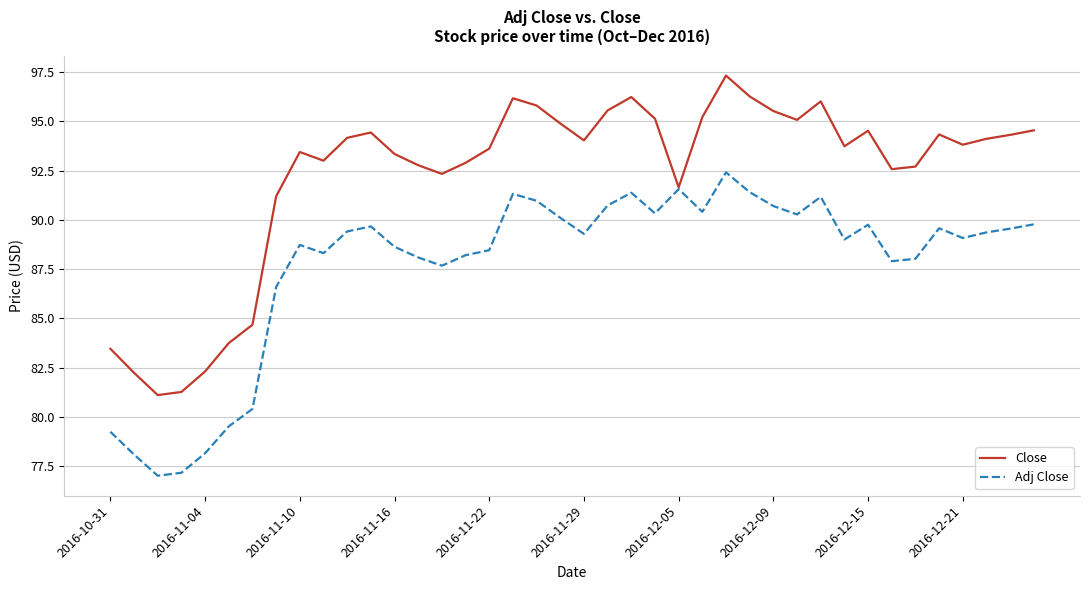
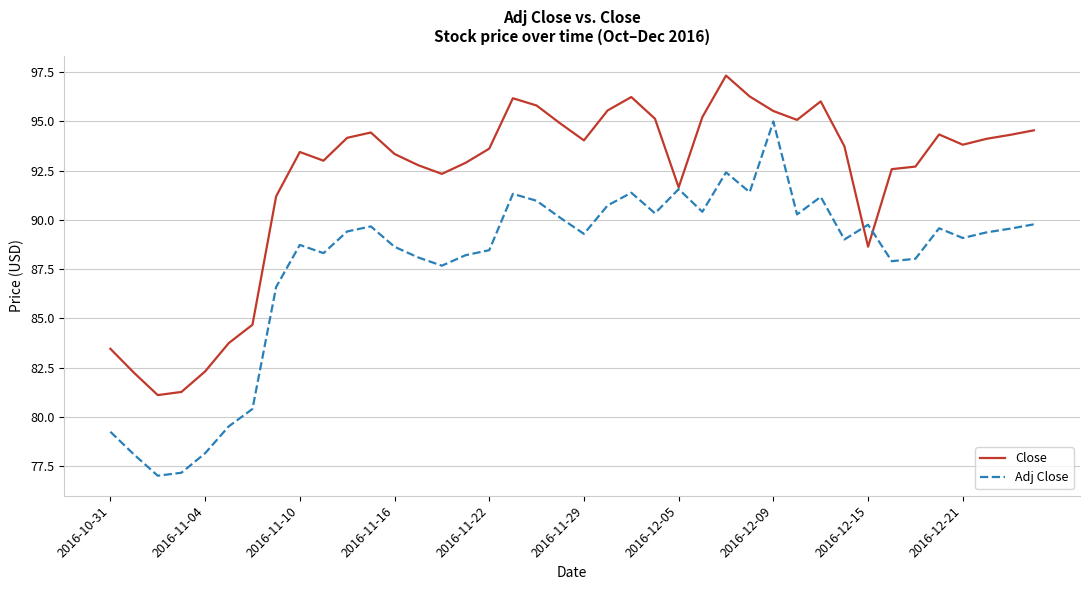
Adj Close, 2016-12-09: 90.7 -> 95.0
Close, 2016-12-15: 94.5 -> 88.6
